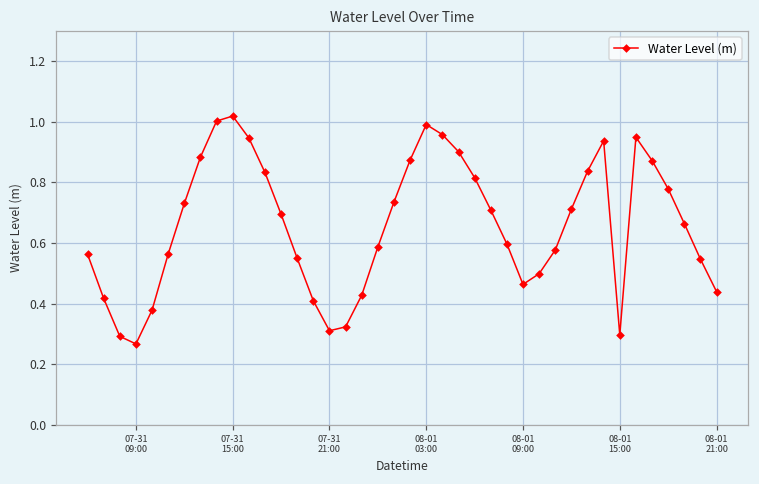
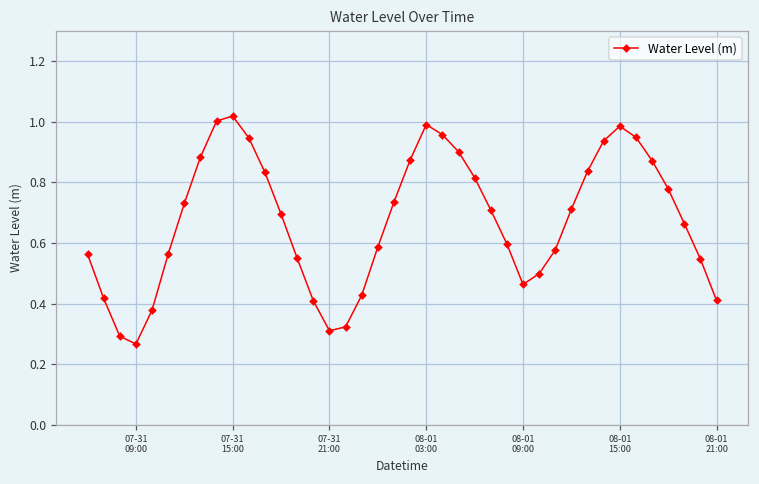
08-01 15:00: 0.30 -> 0.99
08-01 21:00: 0.44 -> 0.41
